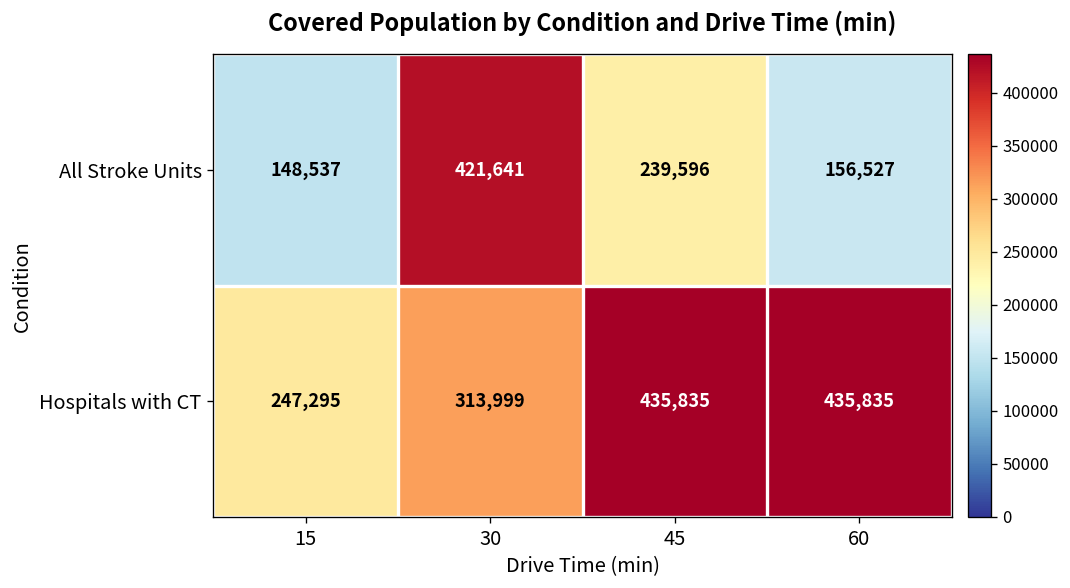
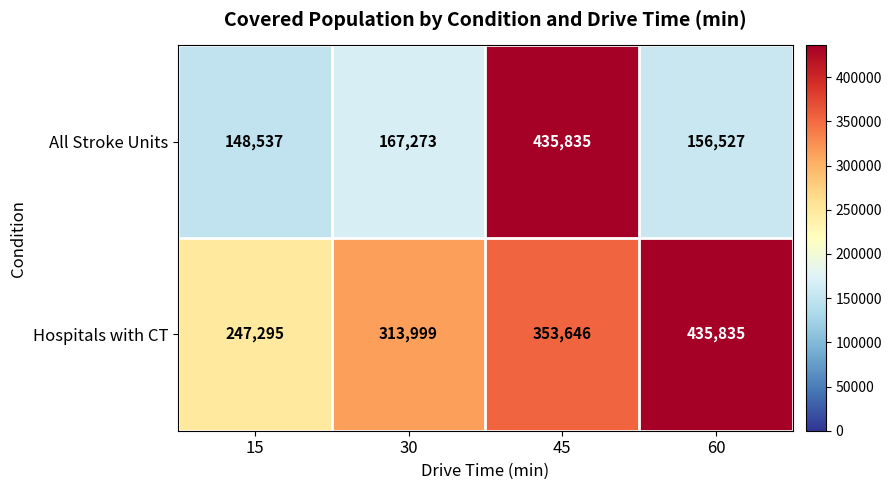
All Stroke Units, 30: 421,641 -> 167,273
All Stroke Units, 45: 239,596 -> 435,835
Hospitals with CT, 45: 435,835 -> 353,646
